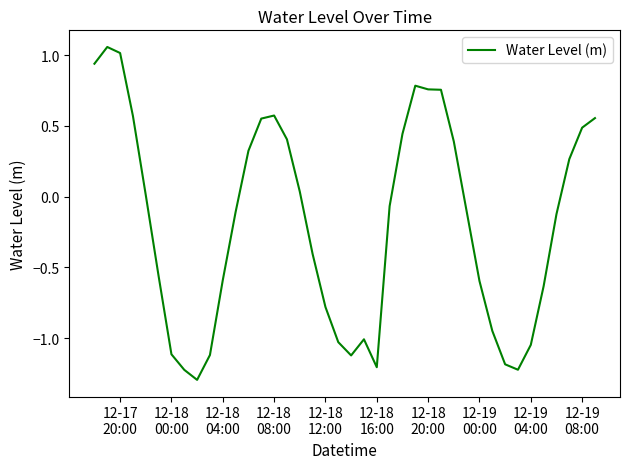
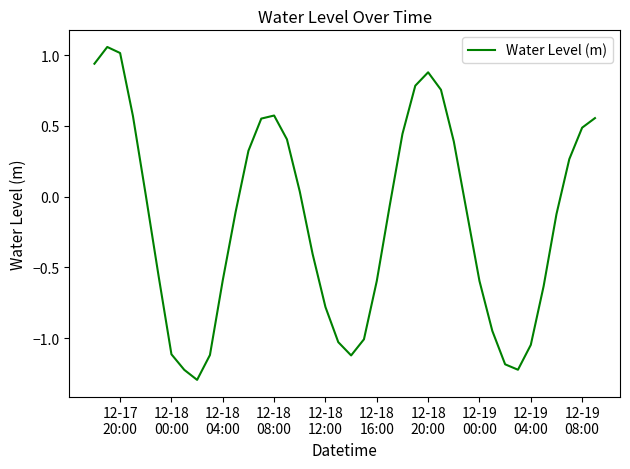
12-18 16:00: -1.21 -> -0.60
12-18 20:00: 0.76 -> 0.88
